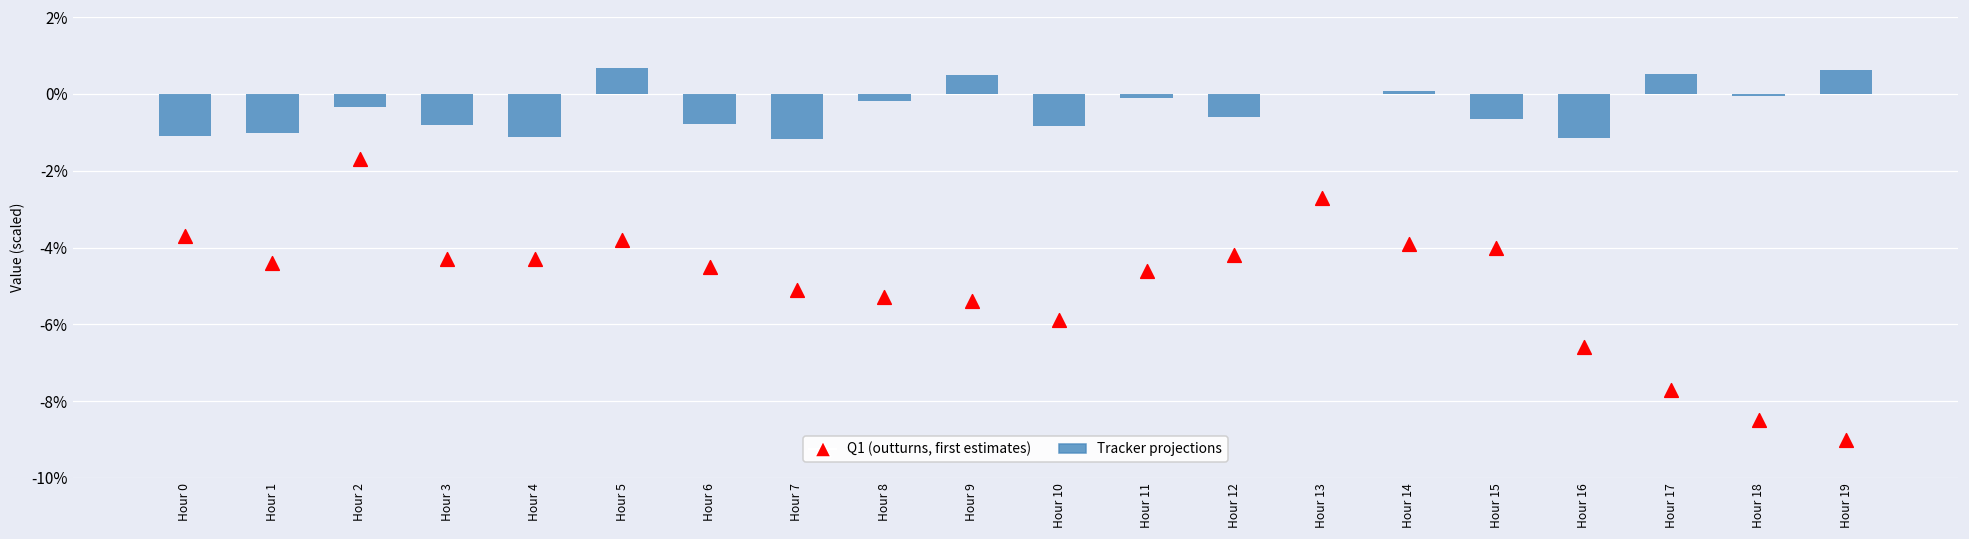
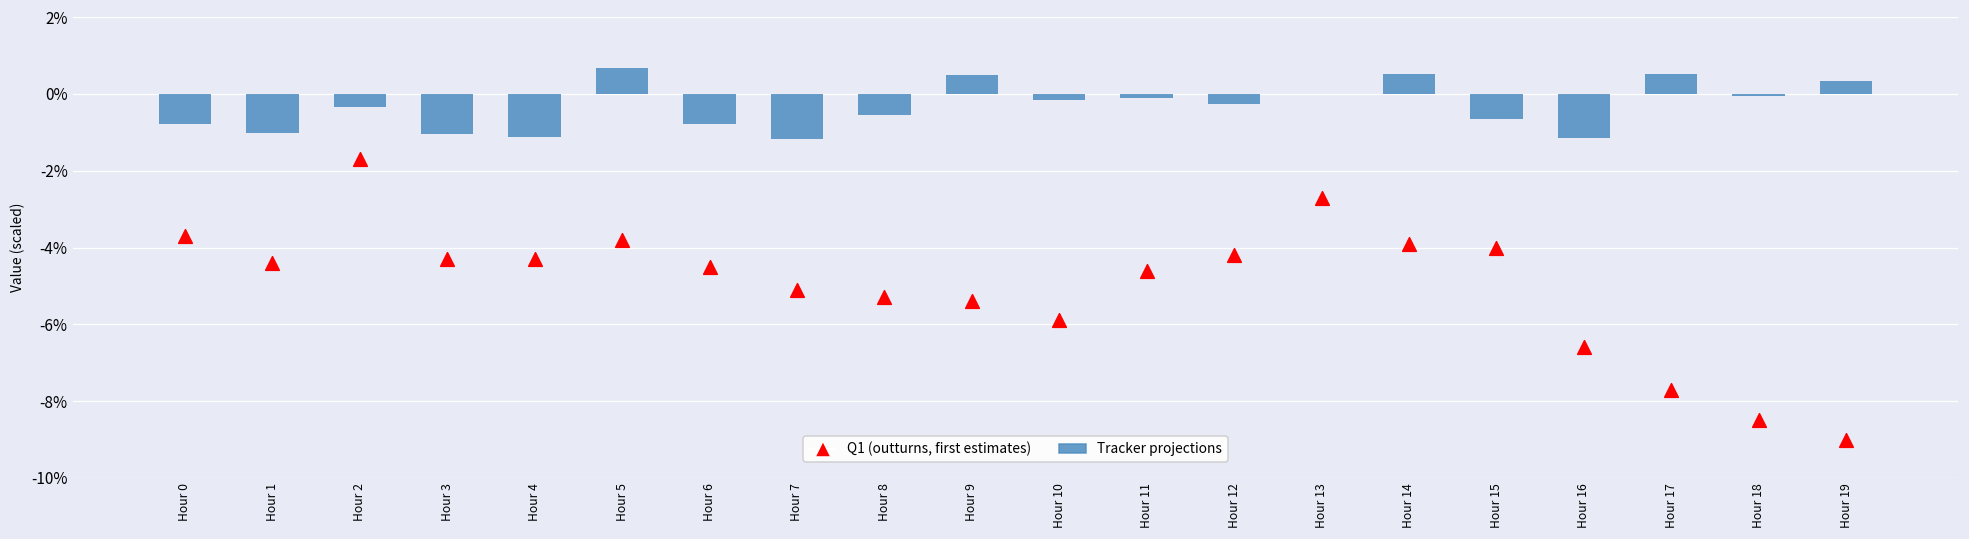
Tracker projections, Hour 0: -1.1% -> -0.8%
Tracker projections, Hour 3: -0.8% -> -1.0%
Tracker projections, Hour 8: -0.2% -> -0.5%
Tracker projections, Hour 10: -0.8% -> -0.2%
Tracker projections, Hour 12: -0.6% -> -0.3%
Tracker projections, Hour 14: 0.1% -> 0.5%
Tracker projections, Hour 19: 0.6% -> 0.3%
